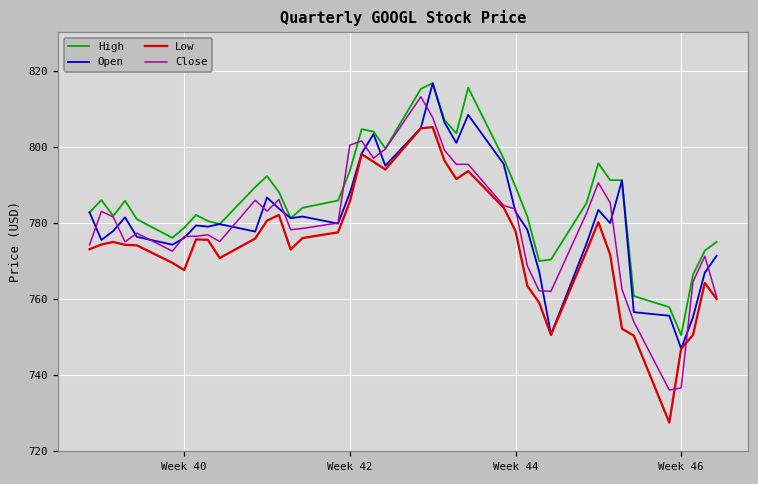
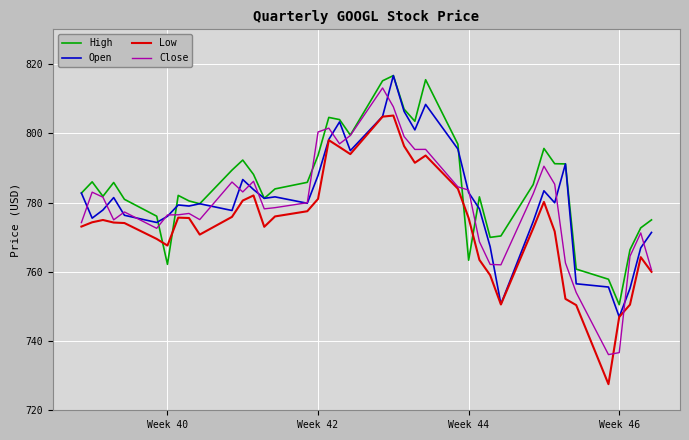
High, Week 40: 779 -> 762
Low, Week 42: 786 -> 781
High, Week 44: 789 -> 763
Low, Week 44: 778 -> 776
